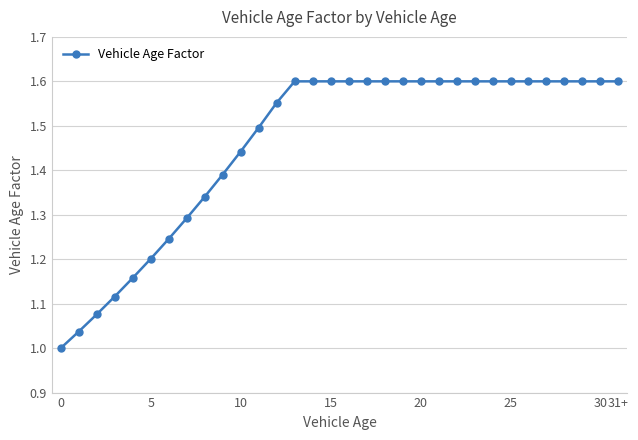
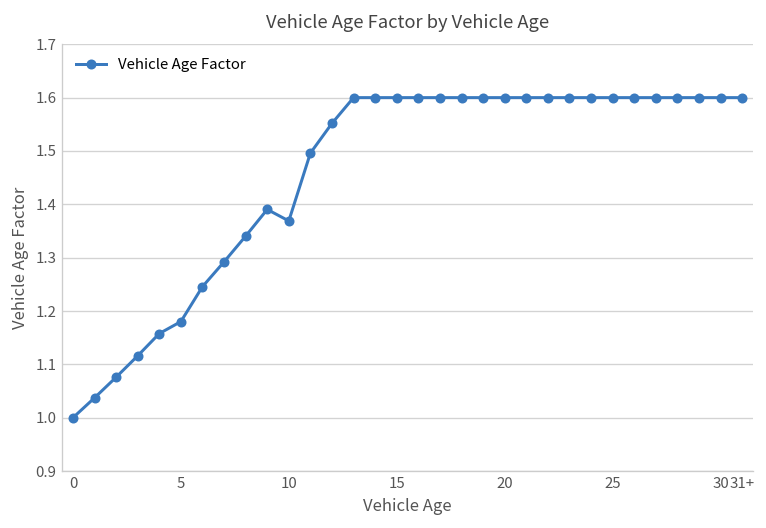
5: 1.20 -> 1.18
10: 1.44 -> 1.37
